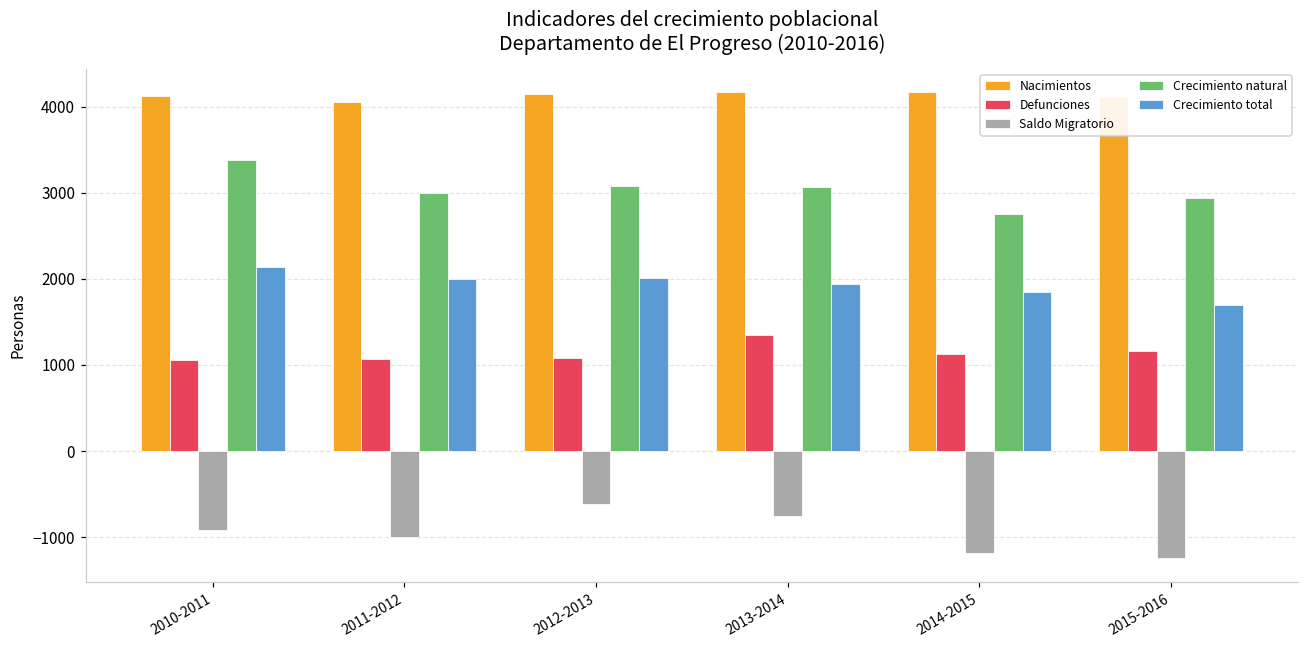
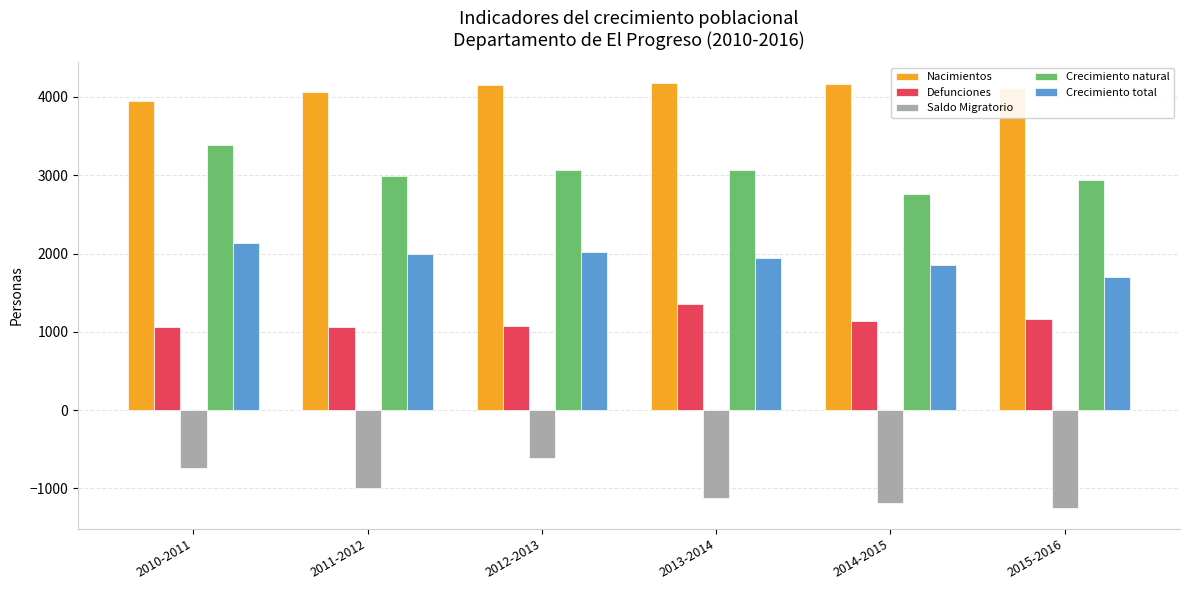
Nacimientos, 2010-2011: 4100 -> 4000
Saldo Migratorio, 2010-2011: -900 -> -700
Saldo Migratorio, 2013-2014: -800 -> -1100
